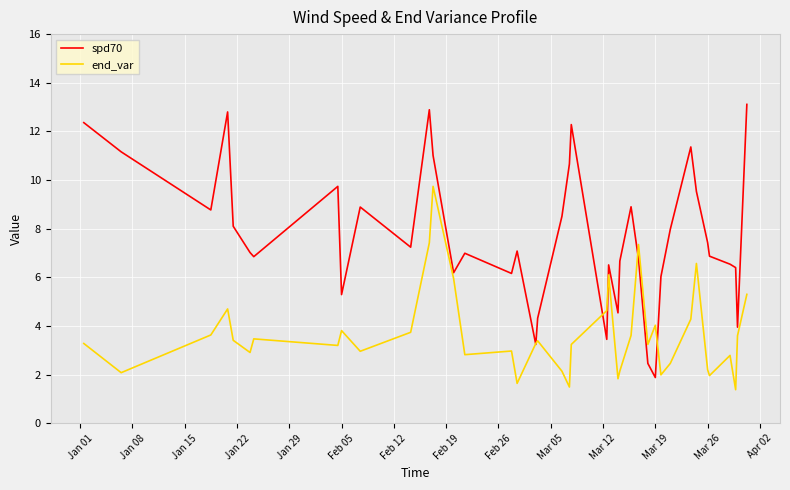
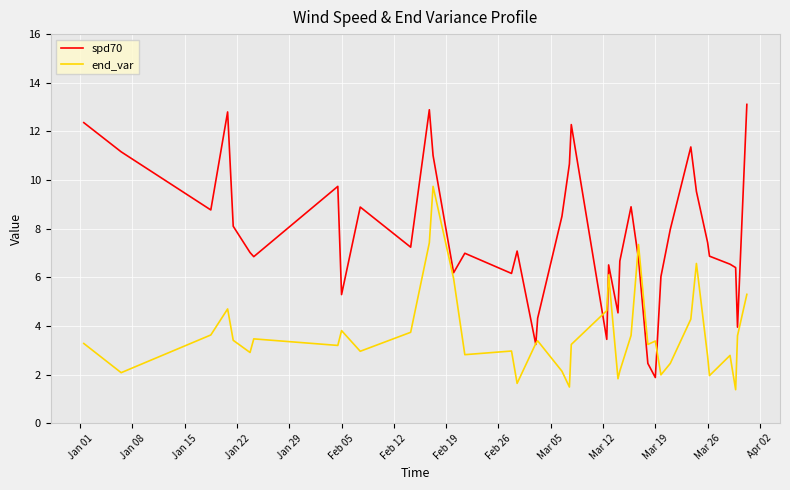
end_var, Mar 19: 4.0 -> 3.4
end_var, Mar 26: 2.2 -> 2.8
